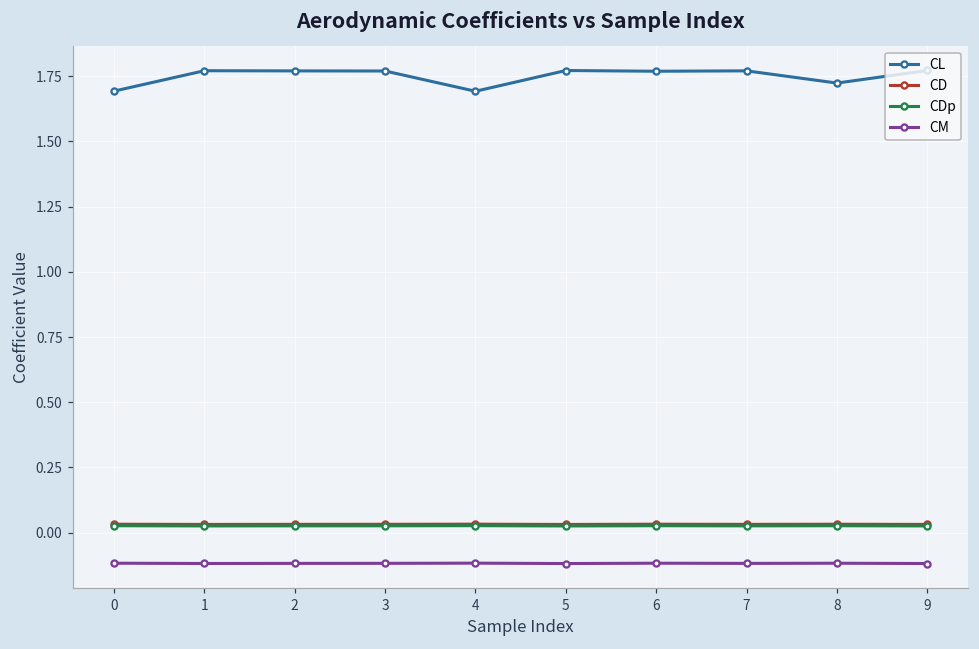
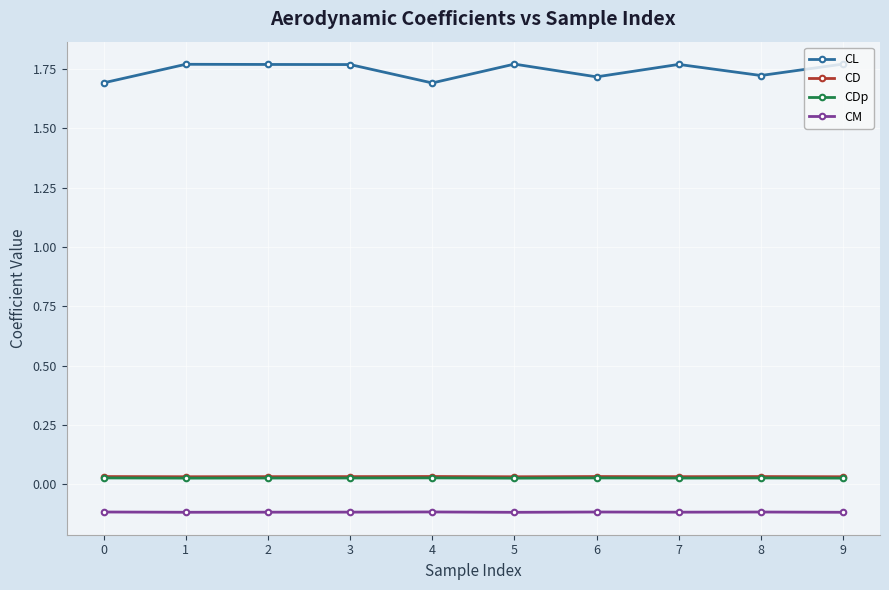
CL, 6: 1.77 -> 1.72
